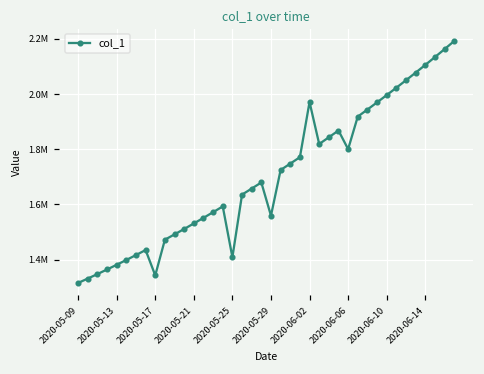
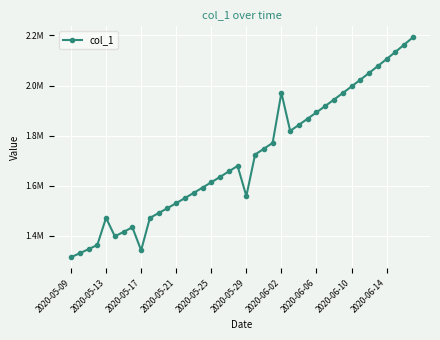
2020-05-13: 1380000 -> 1470000
2020-05-25: 1410000 -> 1610000
2020-06-06: 1800000 -> 1890000
